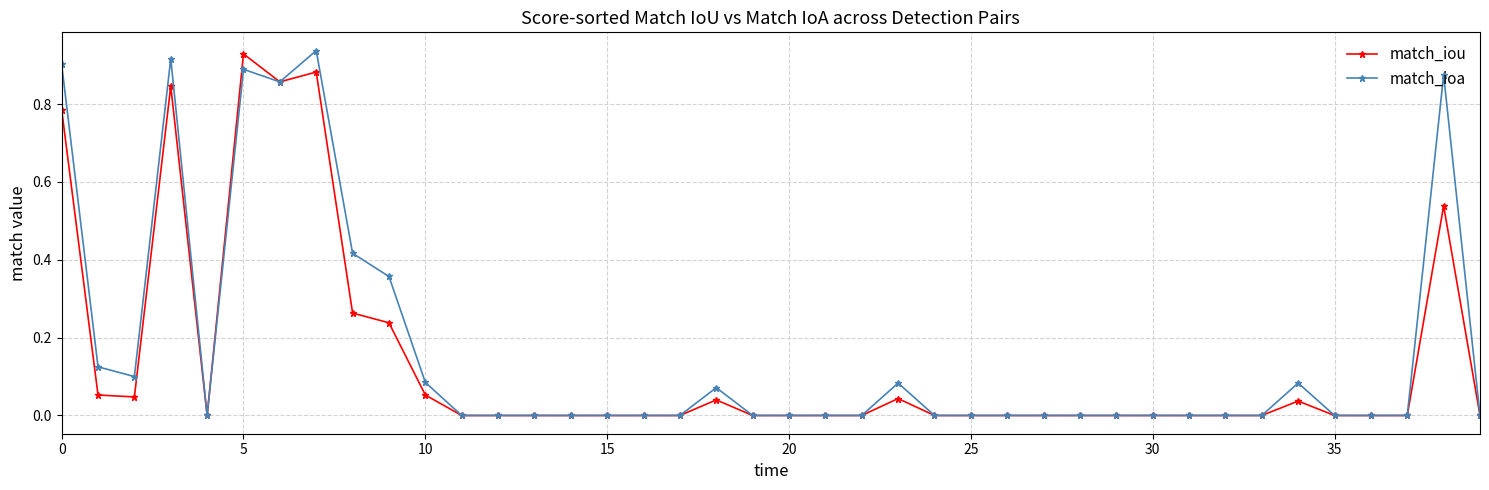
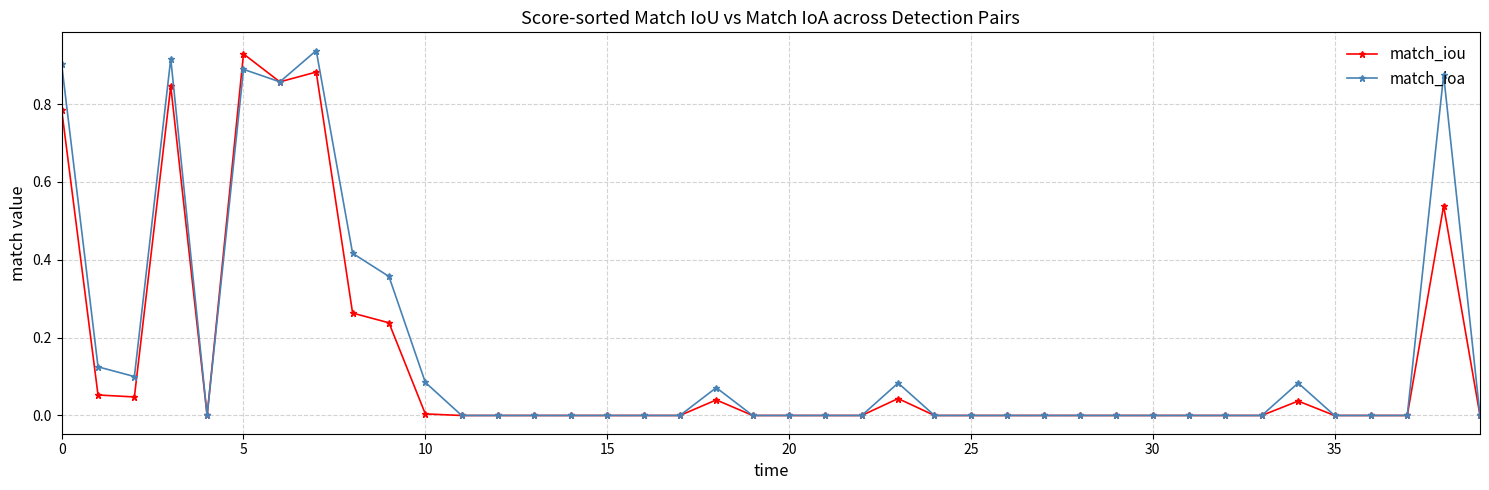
match_iou, 10: 0.05 -> 0.00
